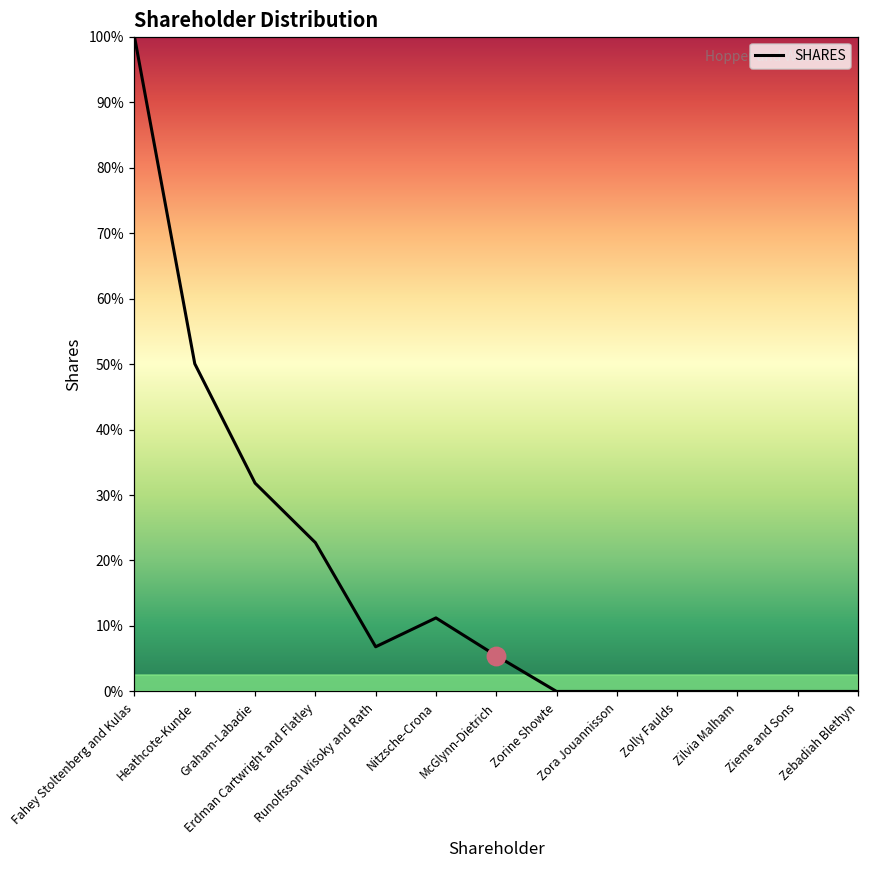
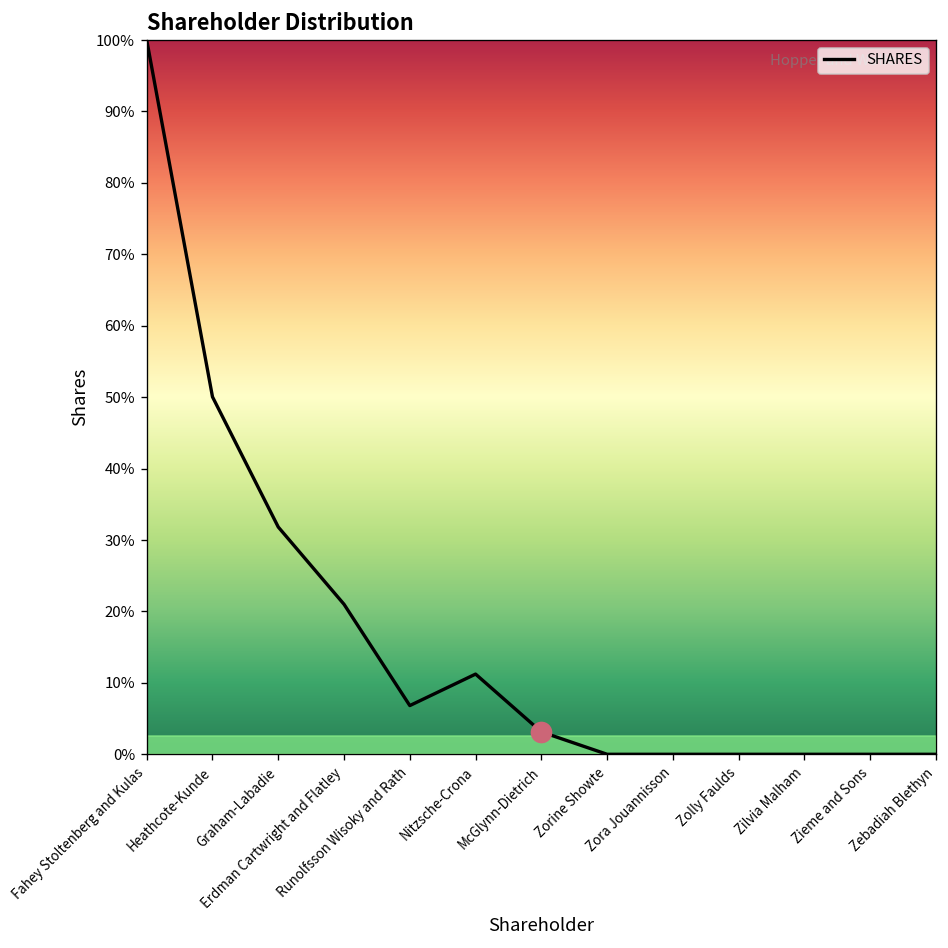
SHARES, Erdman Cartwright and Flatley: 23% -> 21%
SHARES, McGlynn-Dietrich: 5% -> 3%
